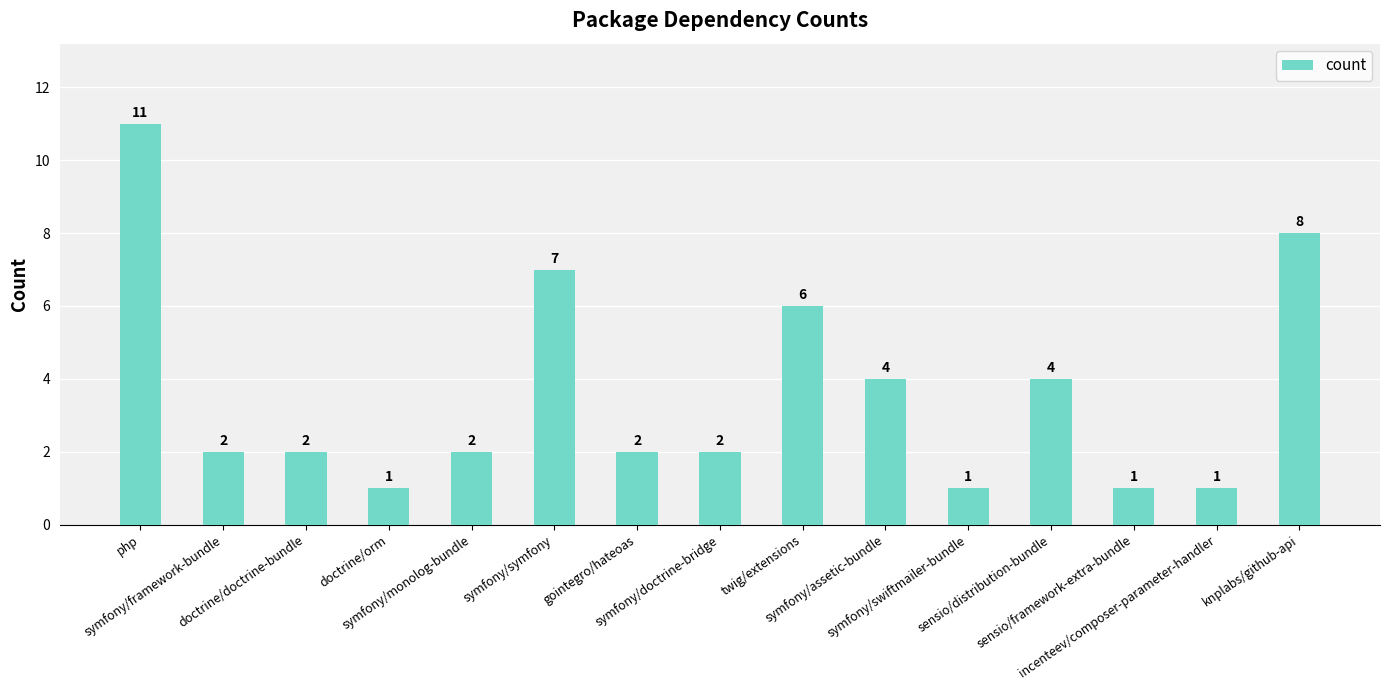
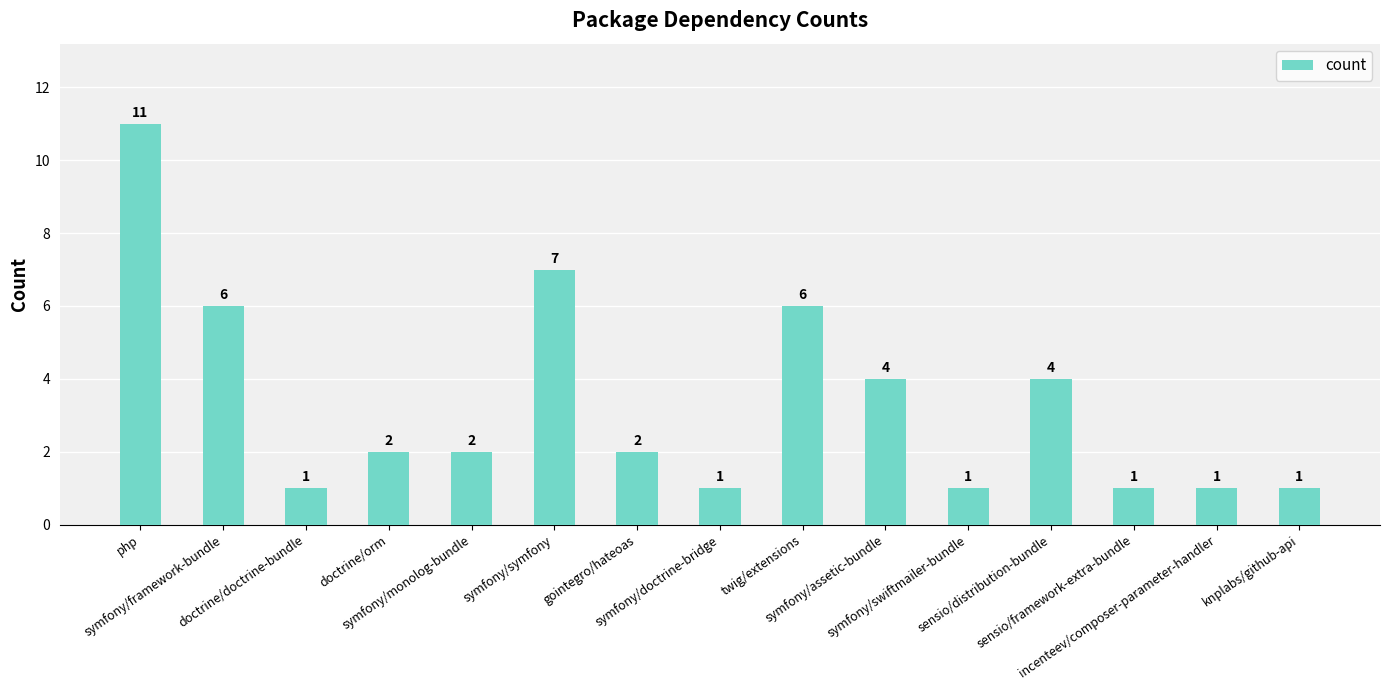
symfony/framework-bundle: 2 -> 6
doctrine/doctrine-bundle: 2 -> 1
doctrine/orm: 1 -> 2
symfony/doctrine-bridge: 2 -> 1
knplabs/github-api: 8 -> 1
